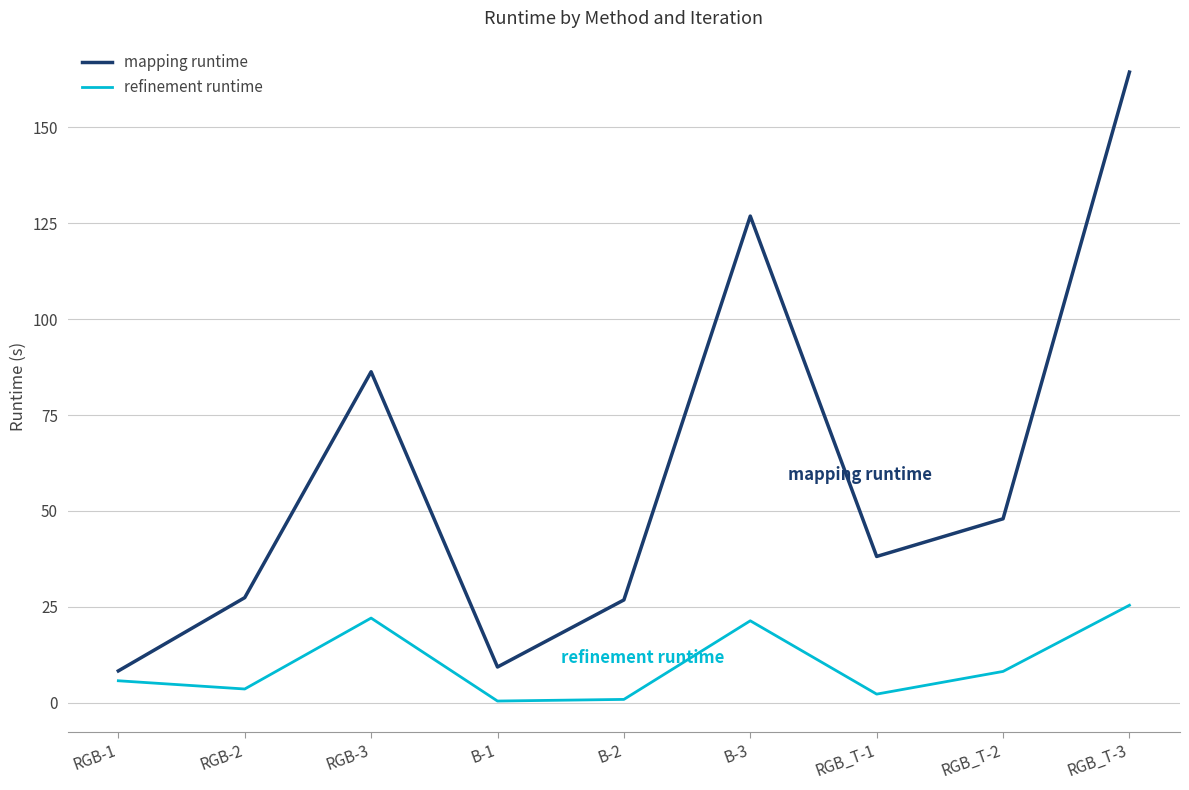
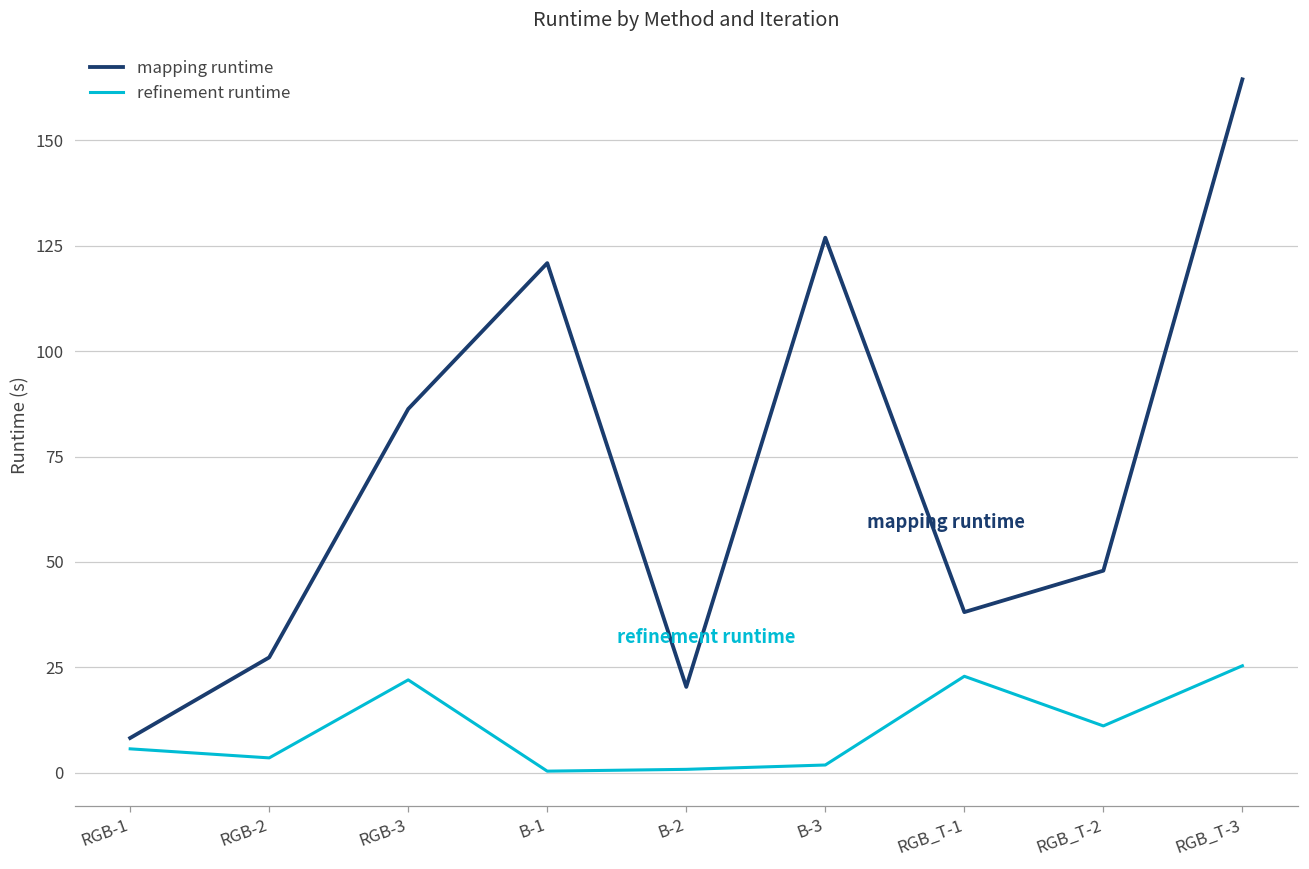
mapping runtime, B-1: 9 -> 121
mapping runtime, B-2: 27 -> 20
refinement runtime, B-3: 21 -> 2
refinement runtime, RGB_T-1: 2 -> 23
refinement runtime, RGB_T-2: 8 -> 11
